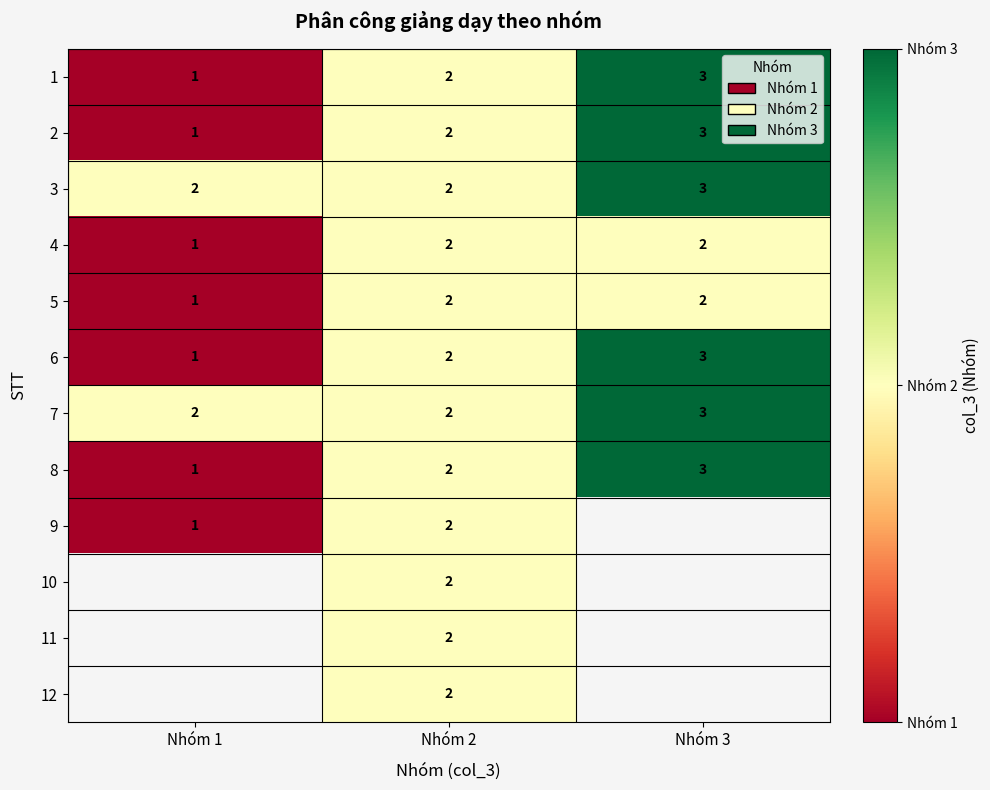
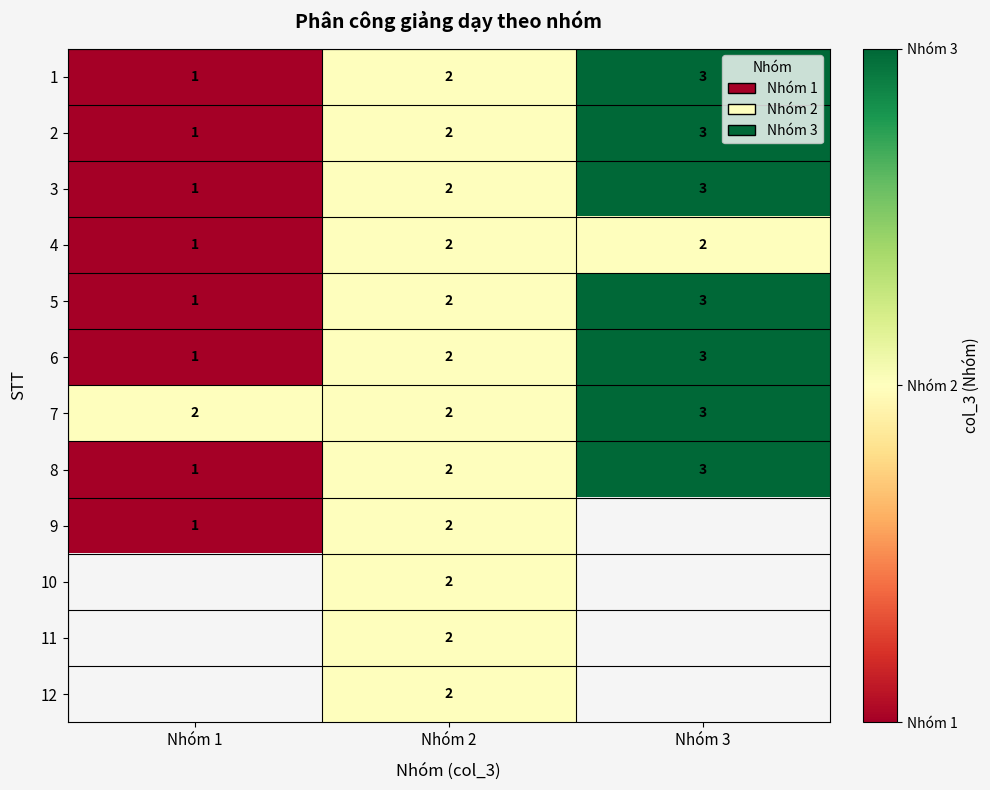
3, Nhóm 1: 2 -> 1
5, Nhóm 3: 2 -> 3
